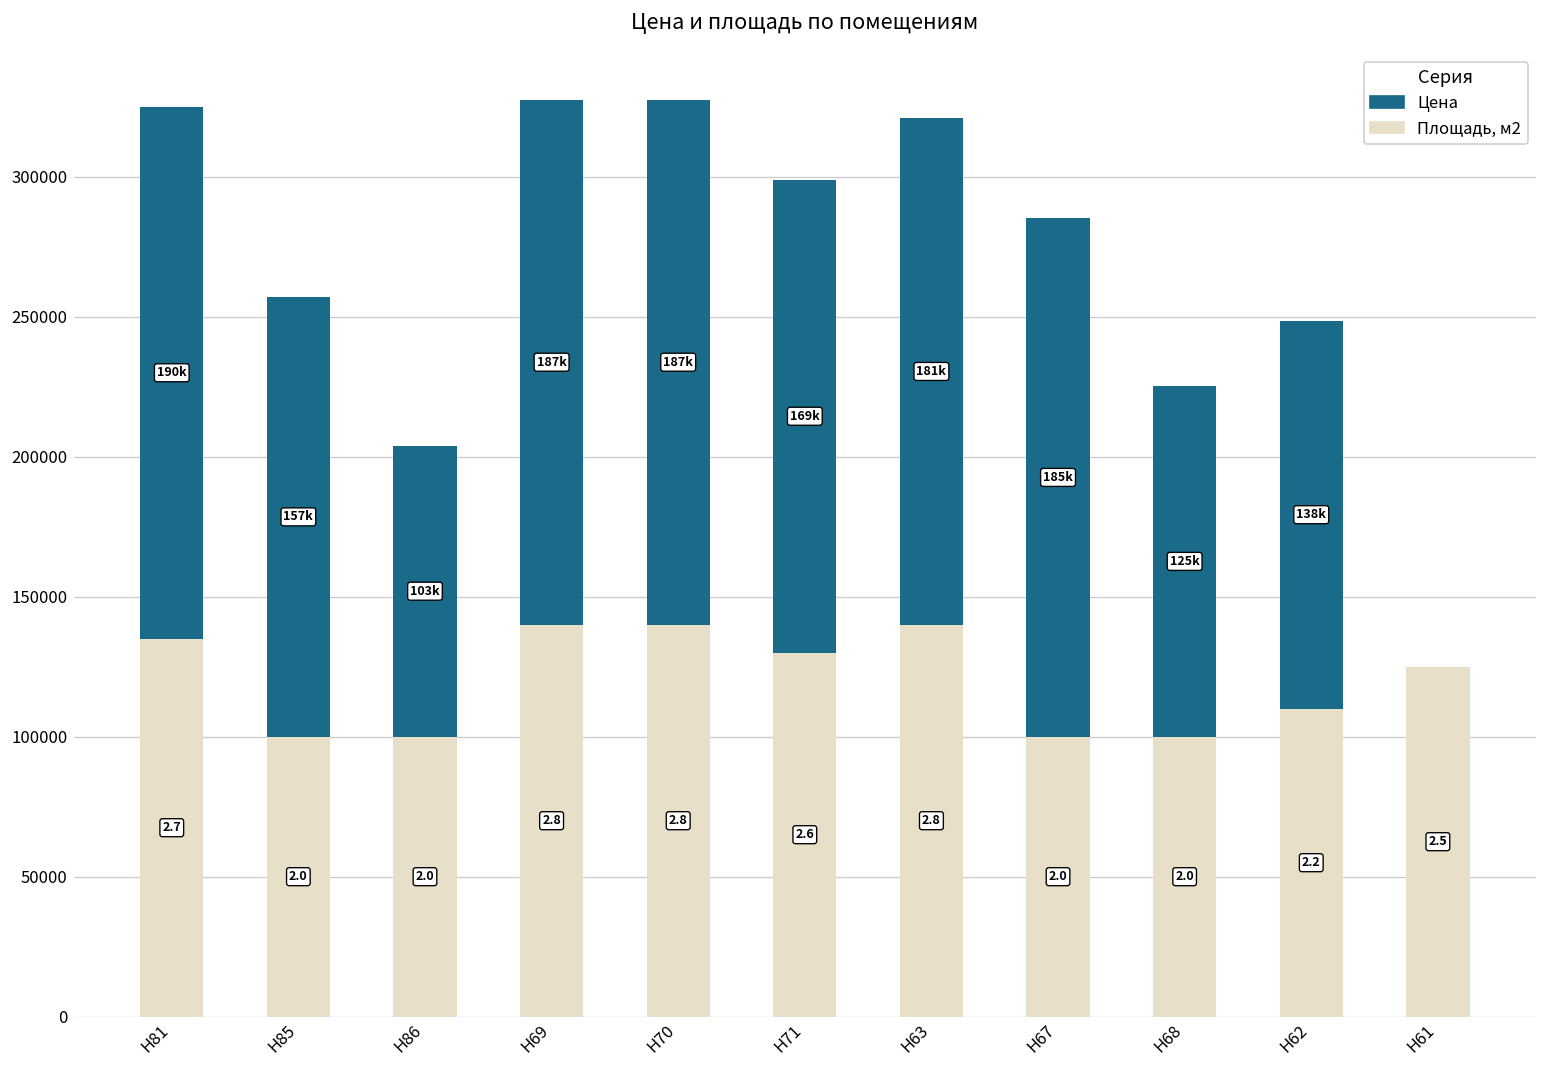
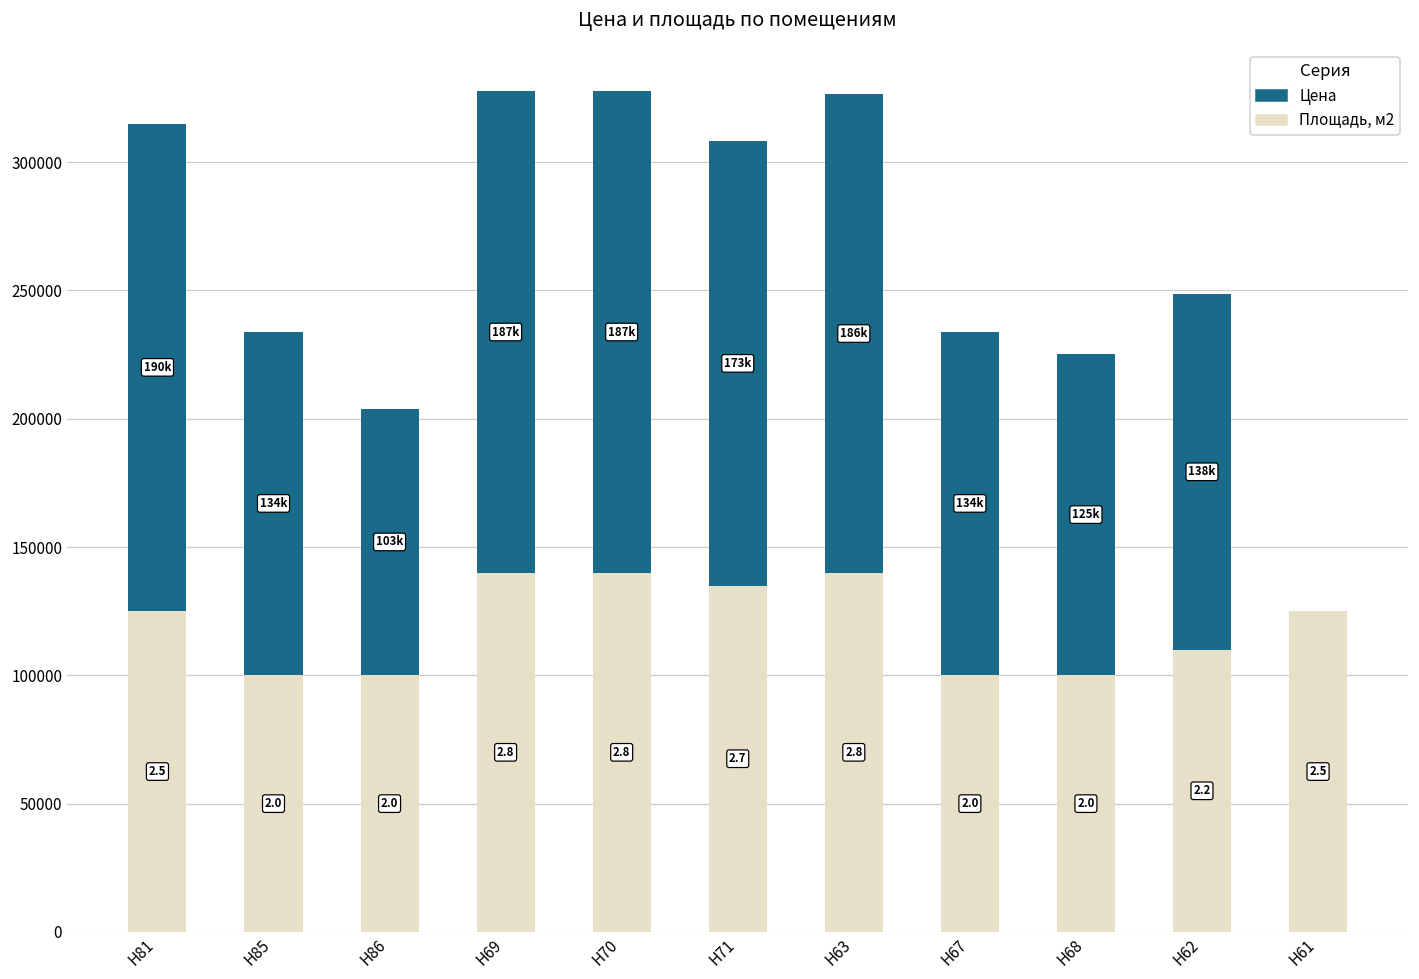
Площадь, м2, H81: 2.7 -> 2.5
Цена, H85: 157k -> 134k
Площадь, м2, H71: 2.6 -> 2.7
Цена, H71: 169k -> 173k
Цена, H63: 181k -> 186k
Цена, H67: 185k -> 134k
